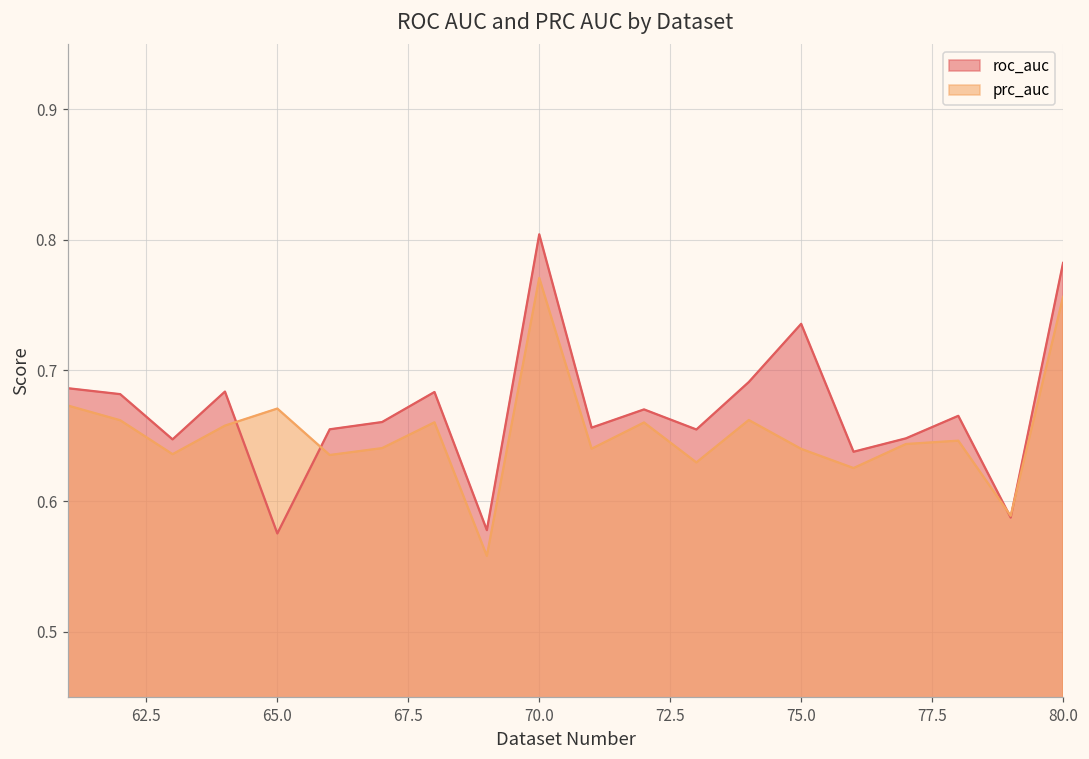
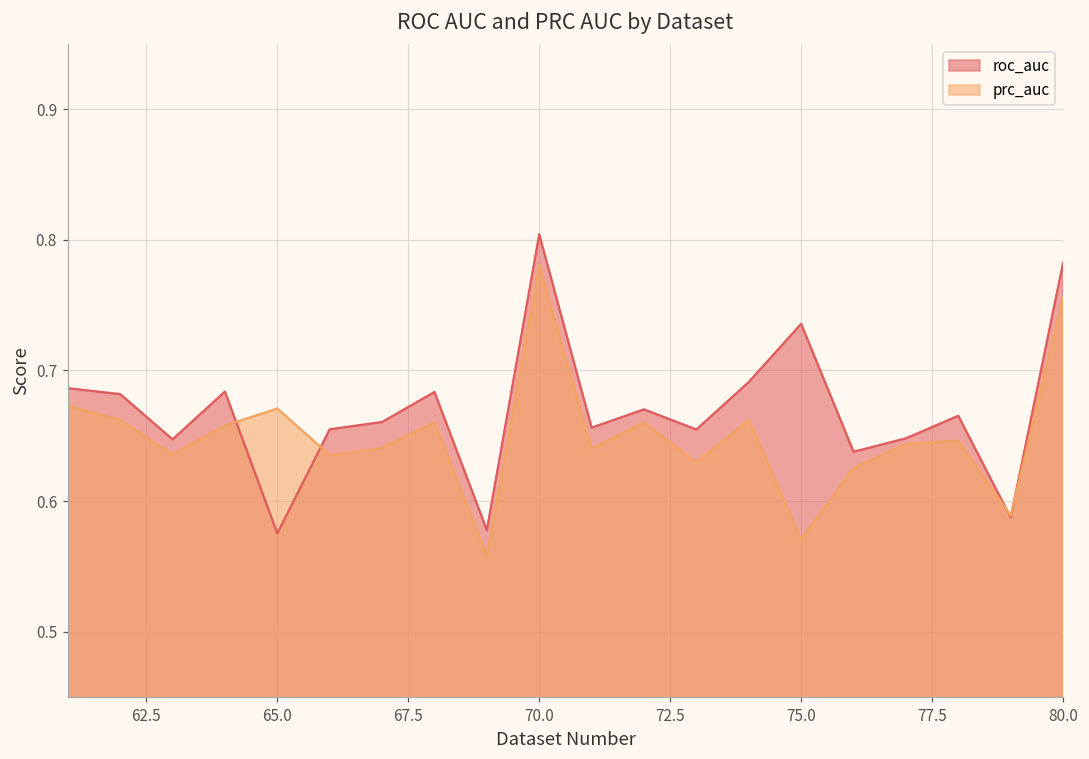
prc_auc, 70.0: 0.771 -> 0.780
prc_auc, 75.0: 0.640 -> 0.571
